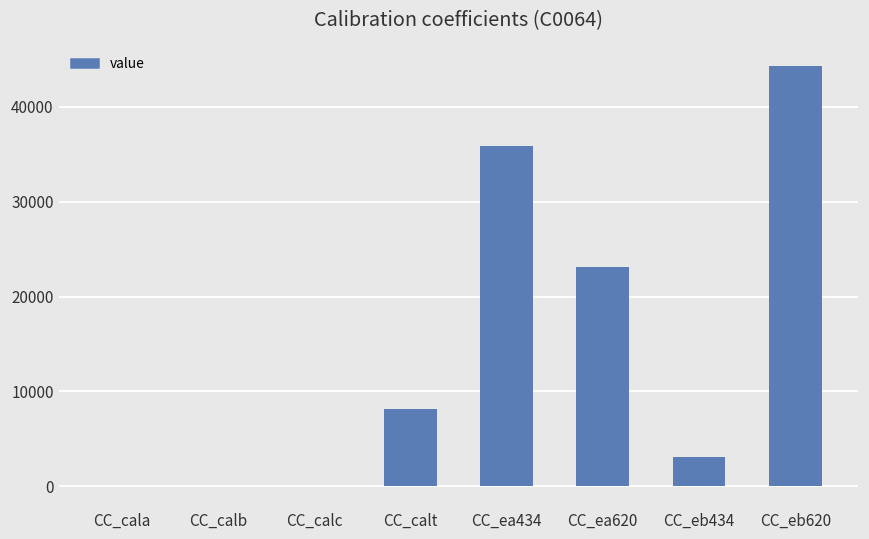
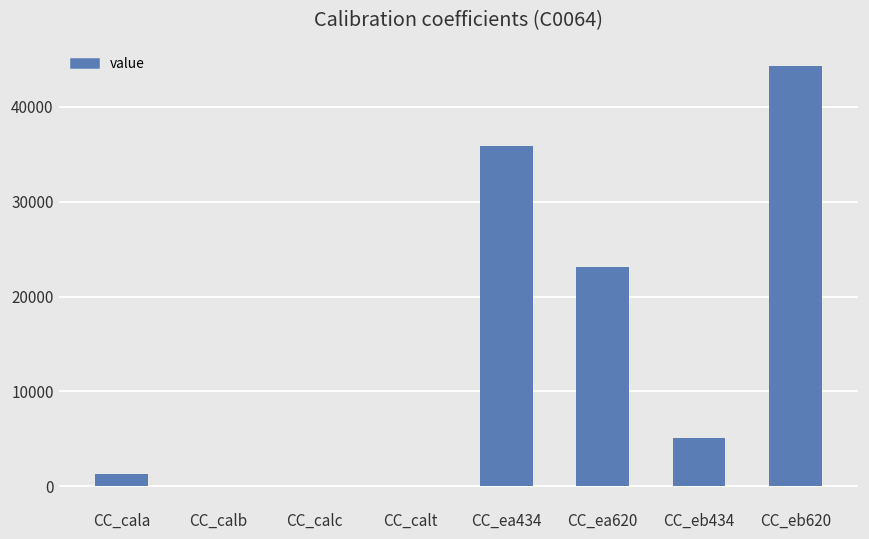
CC_cala: 0 -> 1000
CC_calt: 8000 -> 0
CC_eb434: 3000 -> 5000
